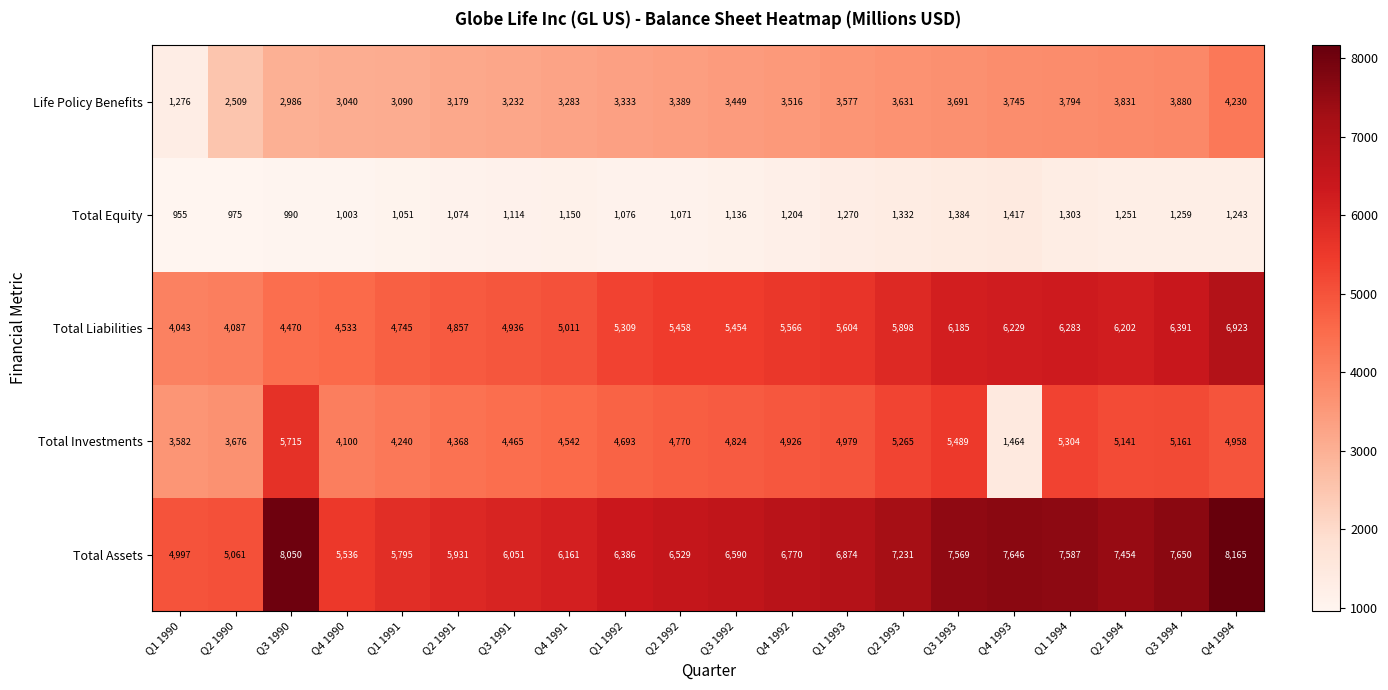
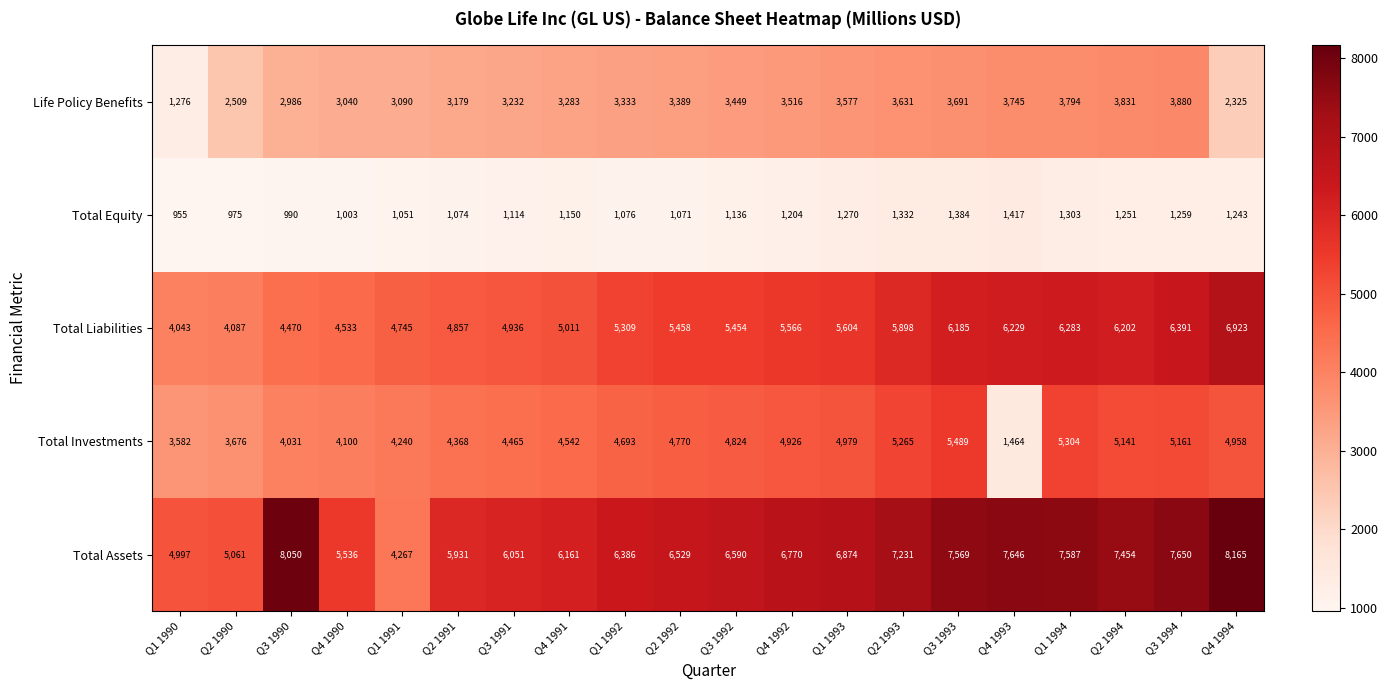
Life Policy Benefits, Q4 1994: 4,230 -> 2,325
Total Investments, Q3 1990: 5,715 -> 4,031
Total Assets, Q1 1991: 5,795 -> 4,267
